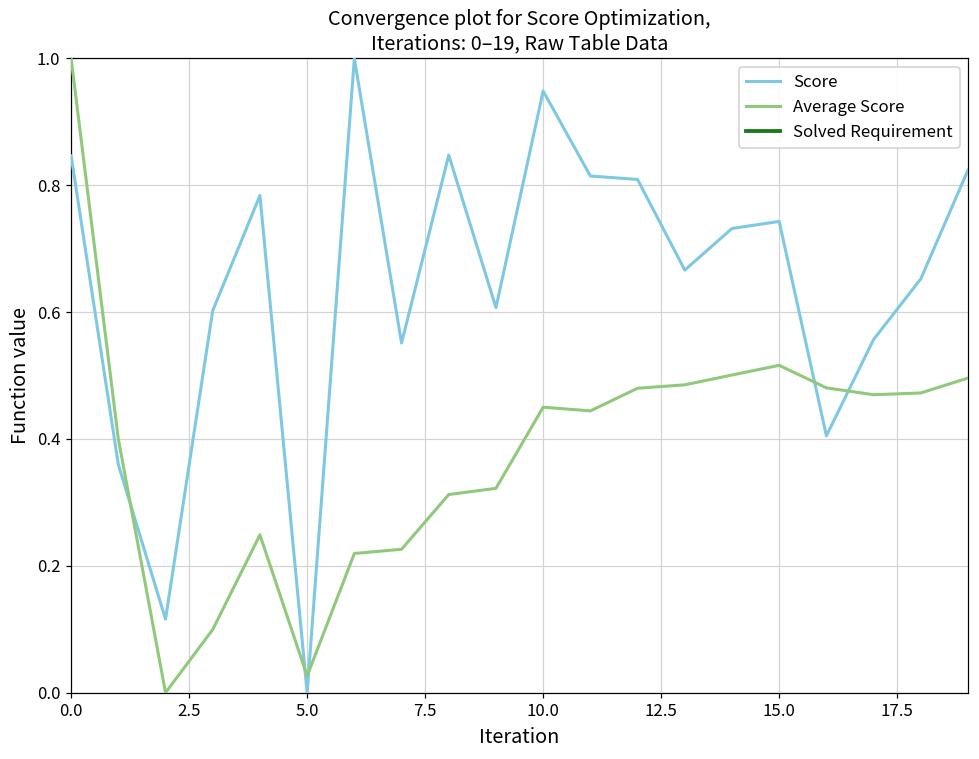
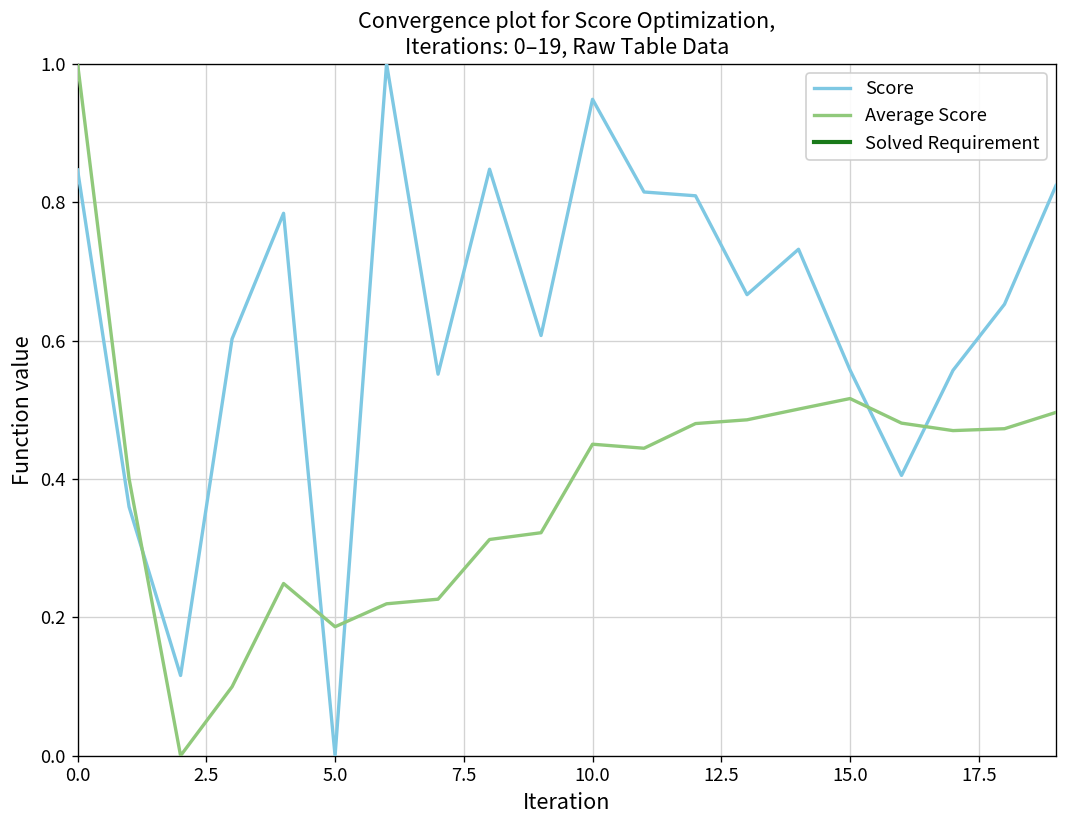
Average Score, 5.0: 0.03 -> 0.19
Score, 15.0: 0.74 -> 0.56
